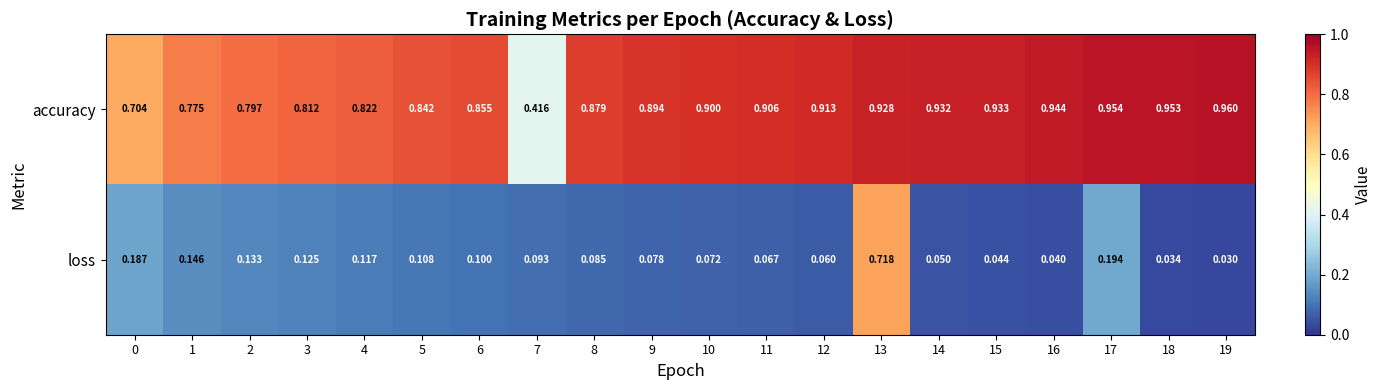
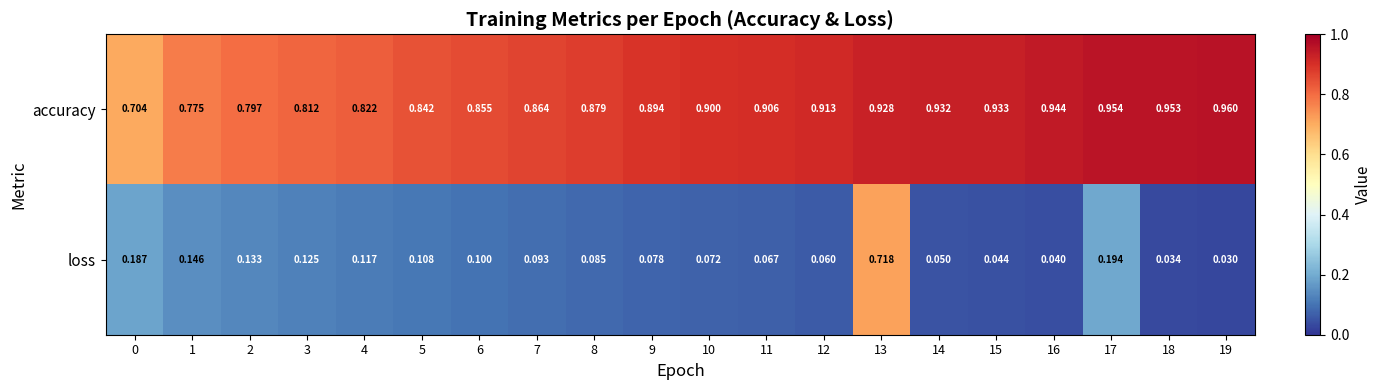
accuracy, 7: 0.416 -> 0.864
